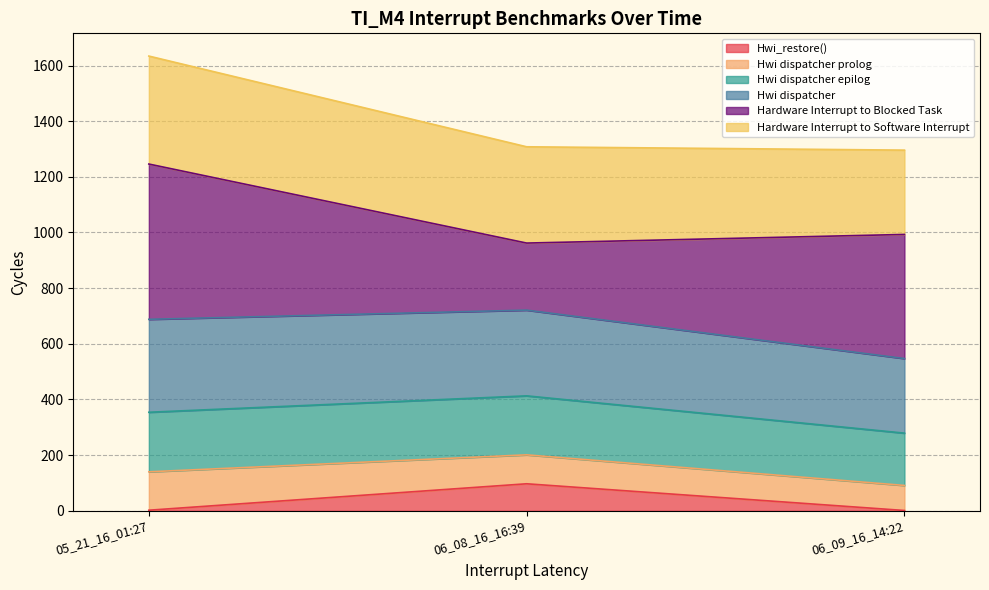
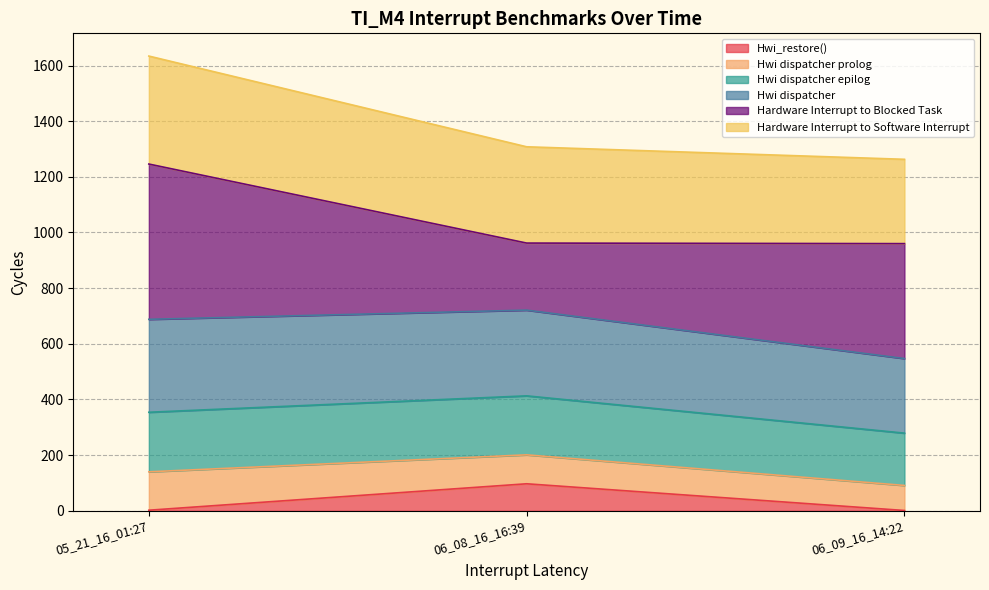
Hardware Interrupt to Blocked Task, 06_09_16_14:22: 450 -> 410
